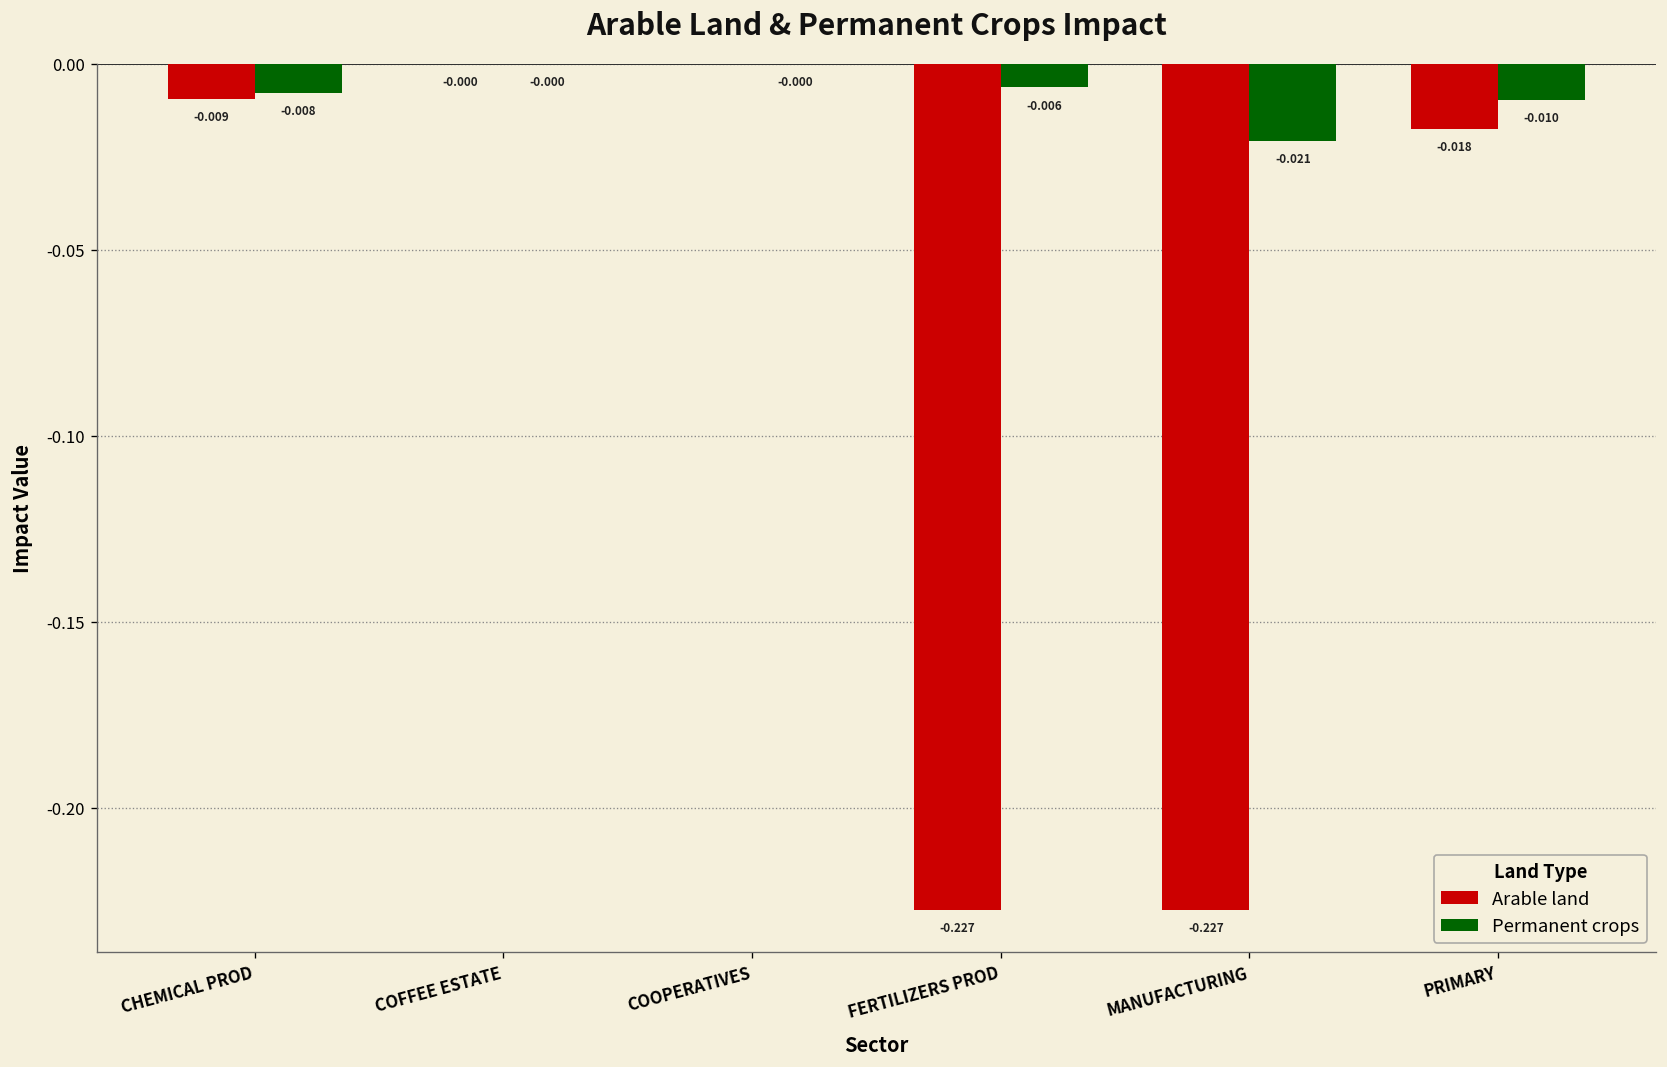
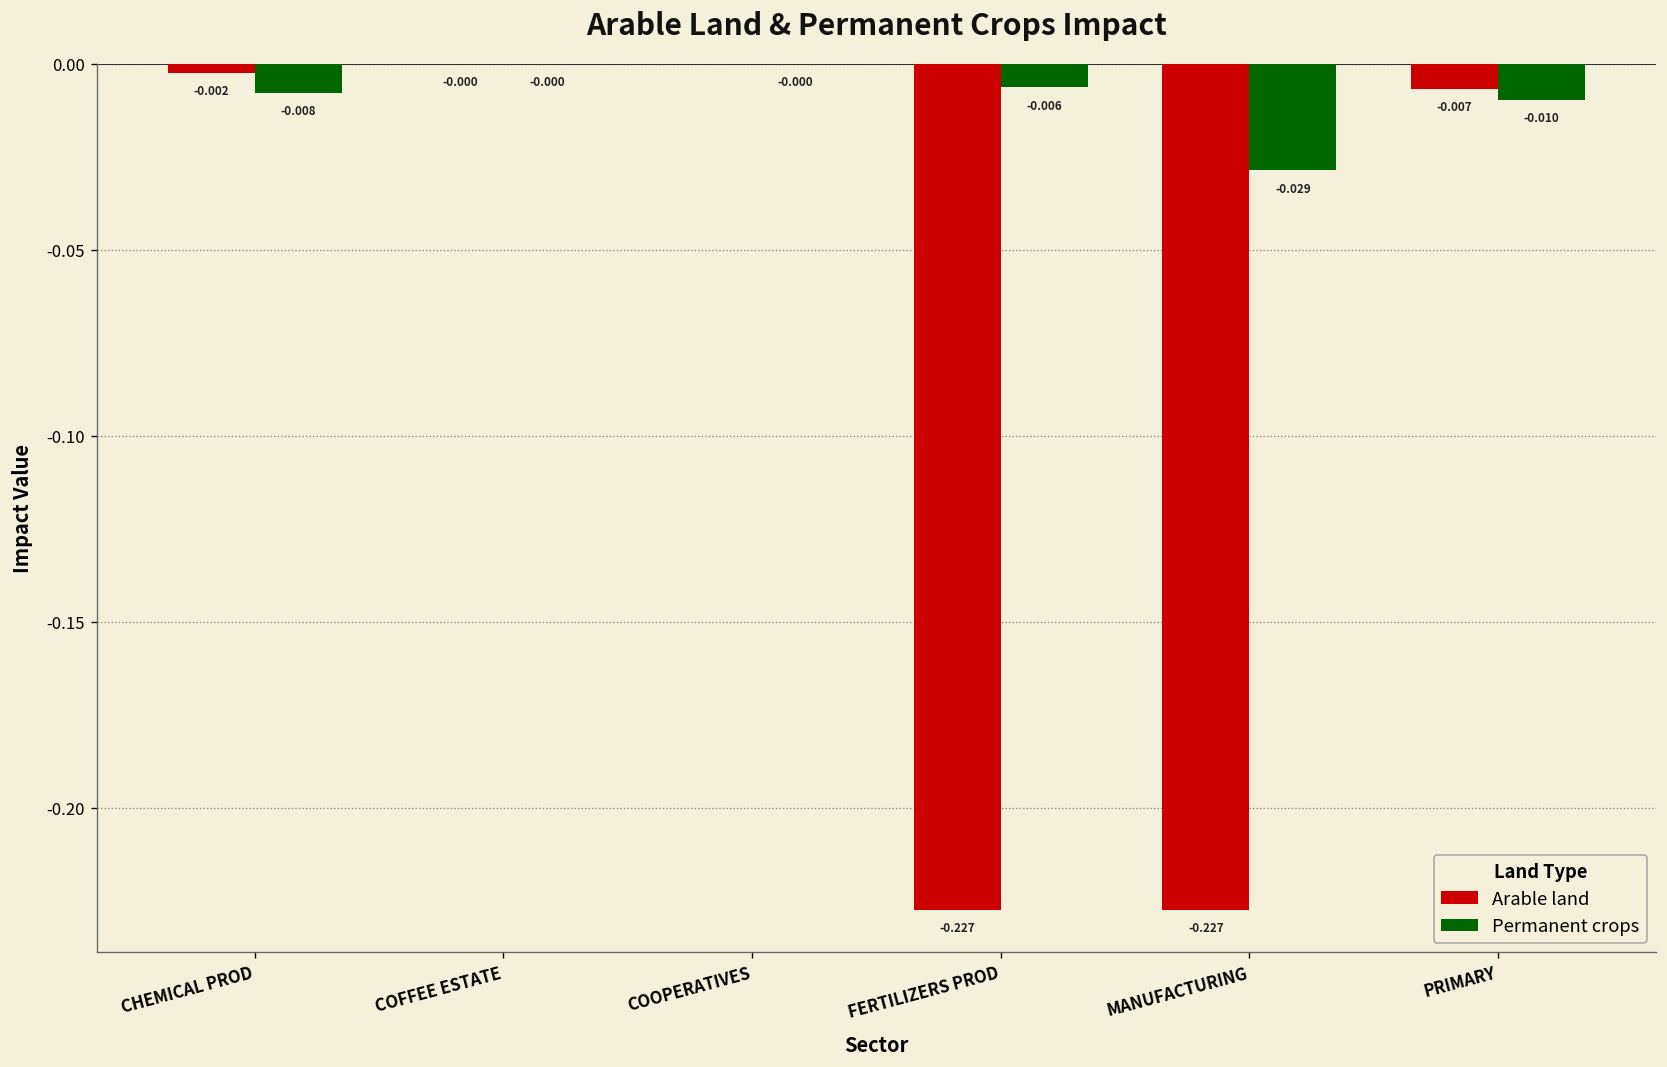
Arable land, CHEMICAL PROD: -0.009 -> -0.002
Permanent crops, MANUFACTURING: -0.021 -> -0.029
Arable land, PRIMARY: -0.018 -> -0.007
